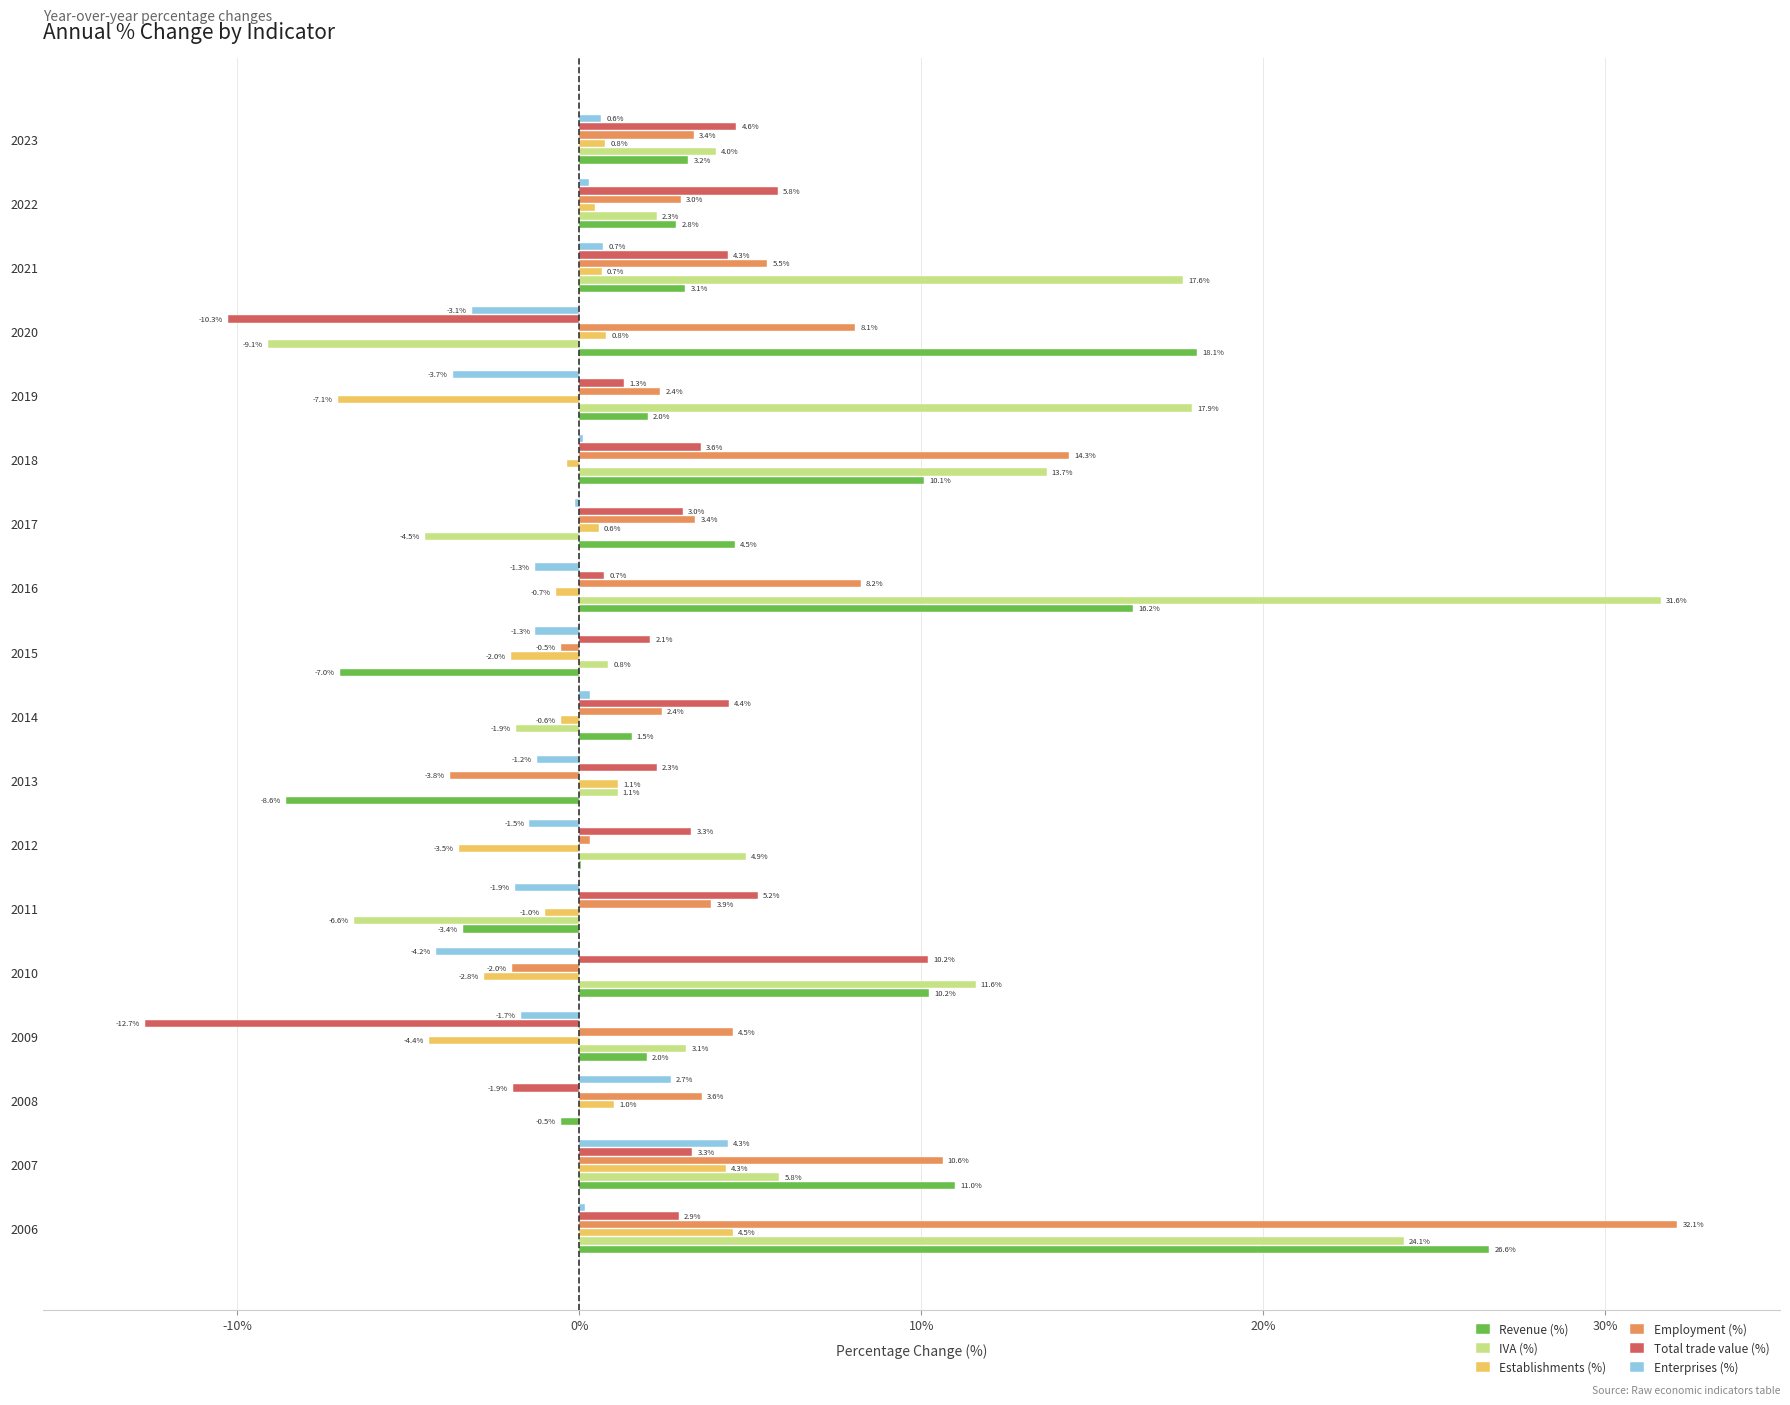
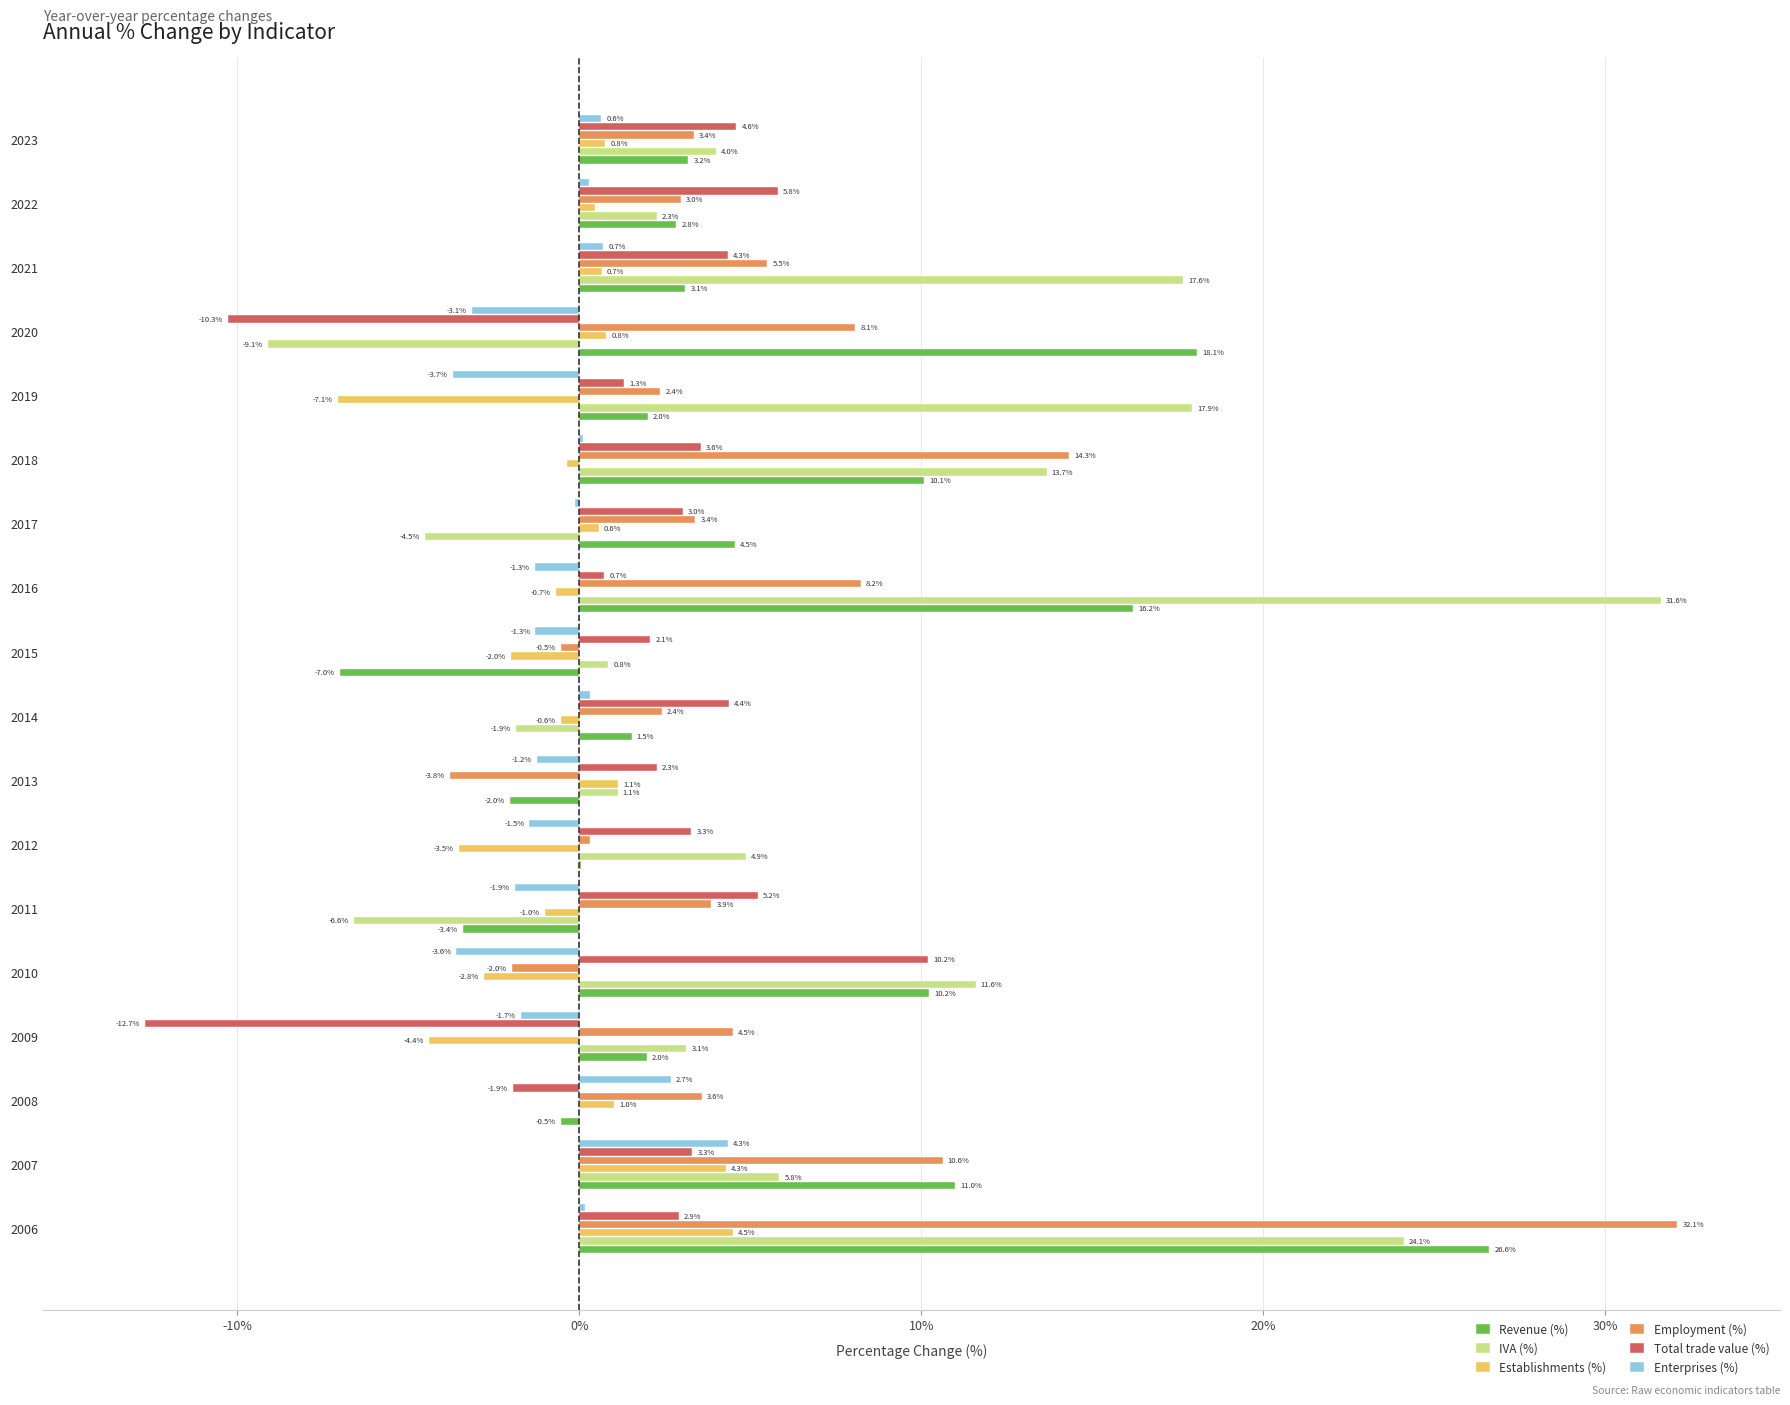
Revenue (%), 2013: -8.6% -> -2.0%
Enterprises (%), 2010: -4.2% -> -3.6%
